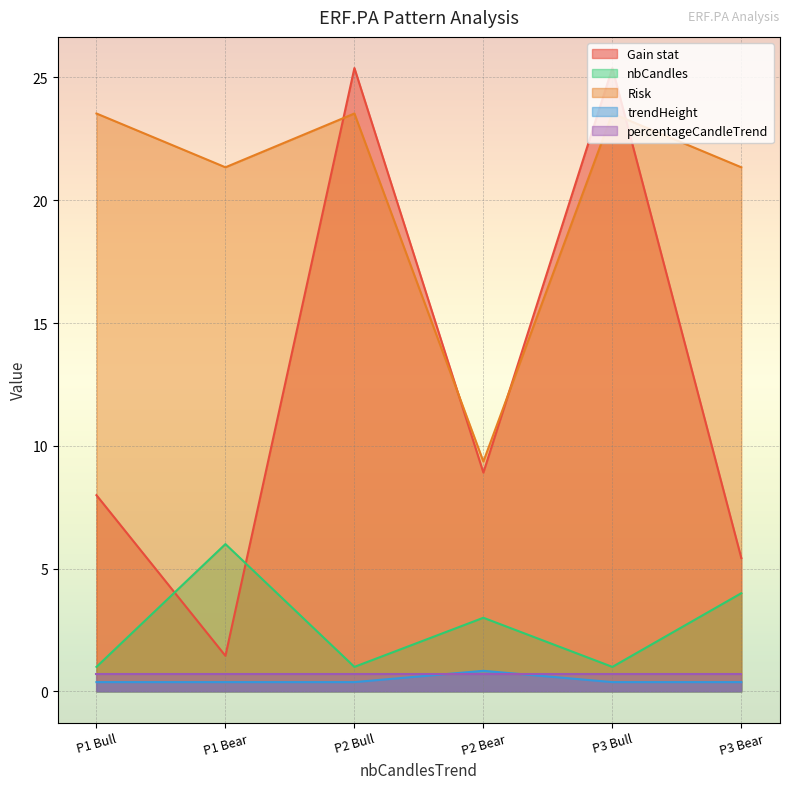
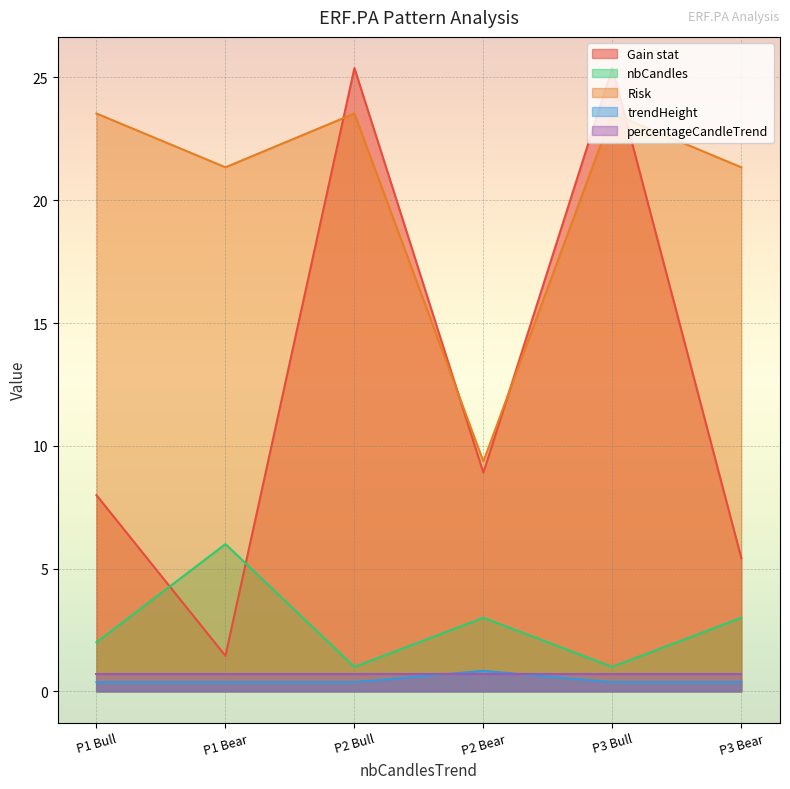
nbCandles, P1 Bull: 1 -> 2
nbCandles, P3 Bear: 4 -> 3
